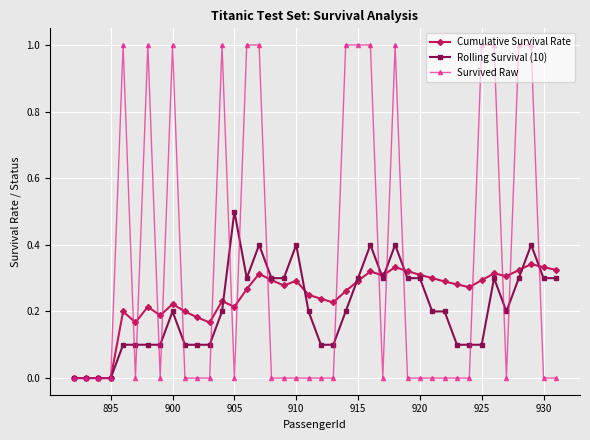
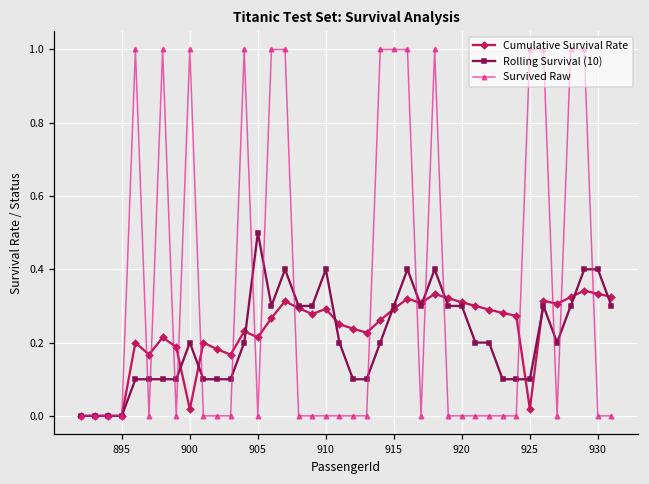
Cumulative Survival Rate, 900: 0.22 -> 0.02
Cumulative Survival Rate, 925: 0.29 -> 0.02
Rolling Survival (10), 930: 0.3 -> 0.4
